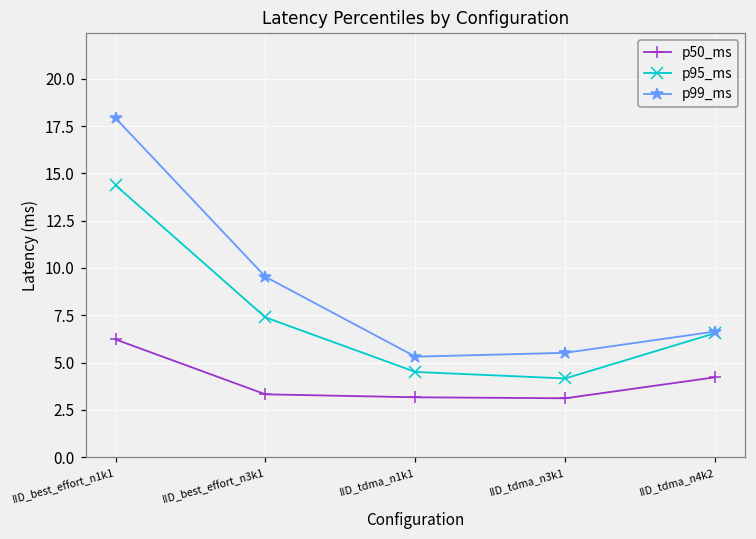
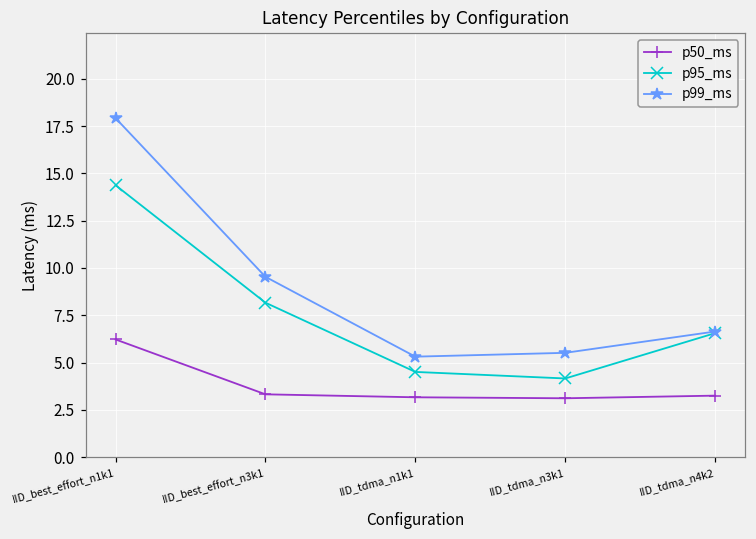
p95_ms, IID_best_effort_n3k1: 7.4 -> 8.2
p50_ms, IID_tdma_n4k2: 4.2 -> 3.3
